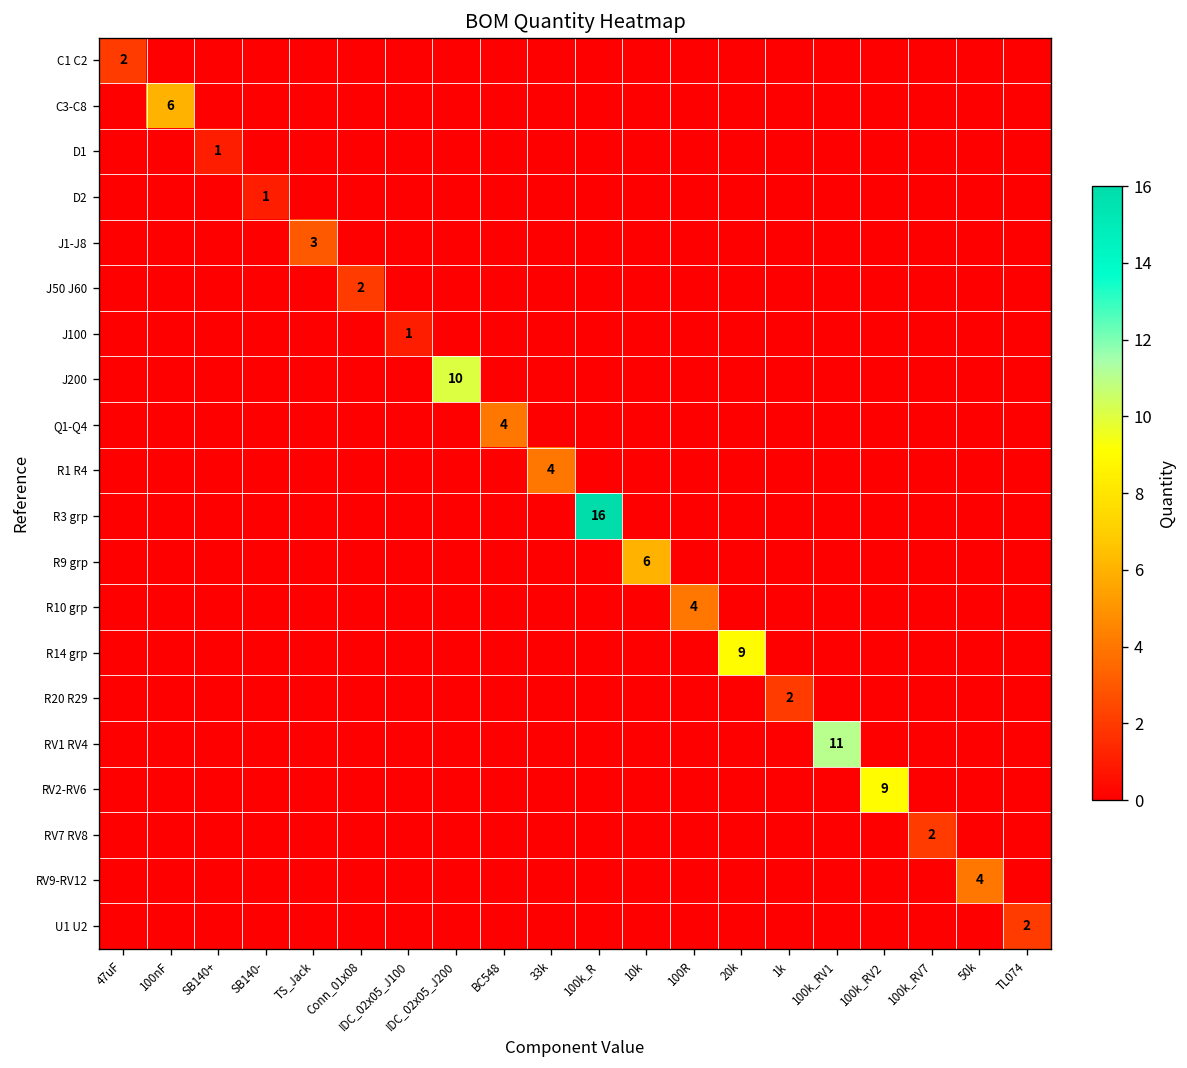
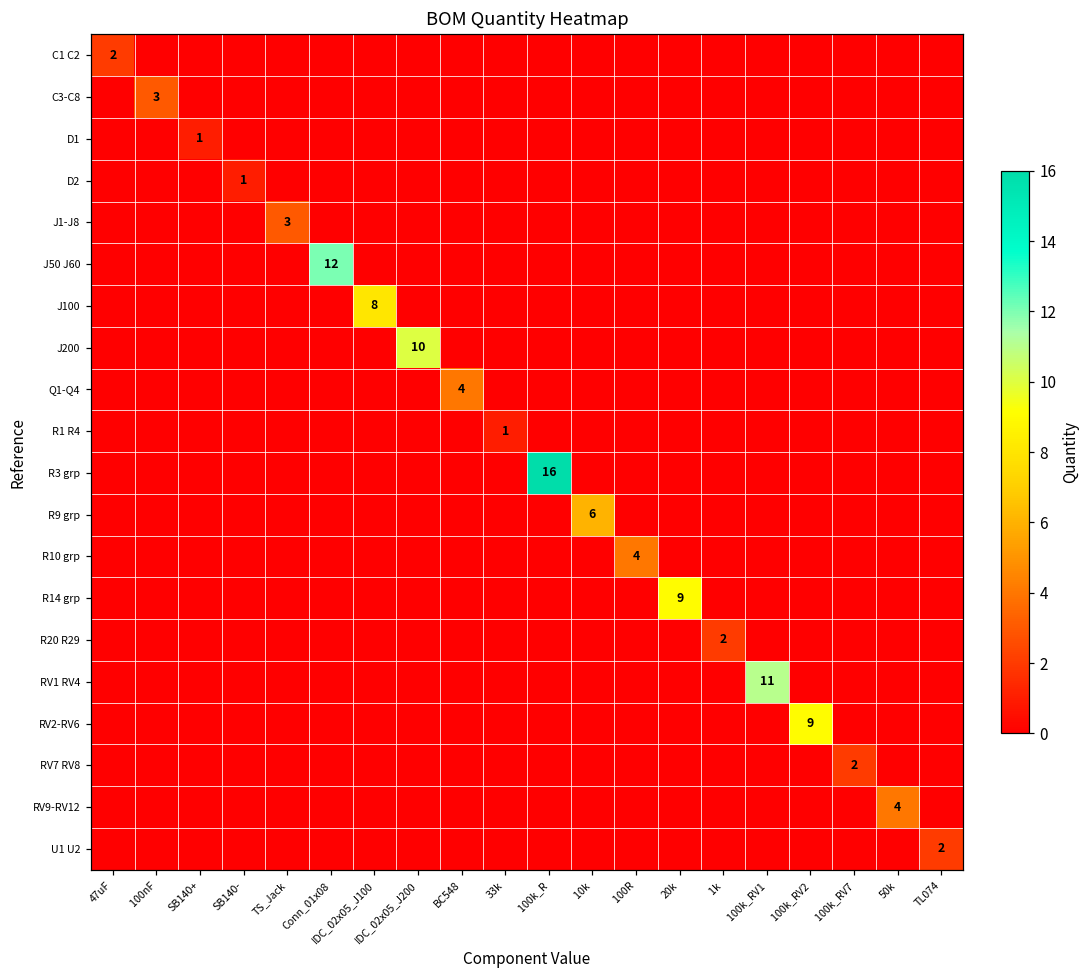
C3-C8, 100nF: 6 -> 3
J50 J60, Conn_01x08: 2 -> 12
J100, IDC_02x05_J100: 1 -> 8
R1 R4, 33k: 4 -> 1
